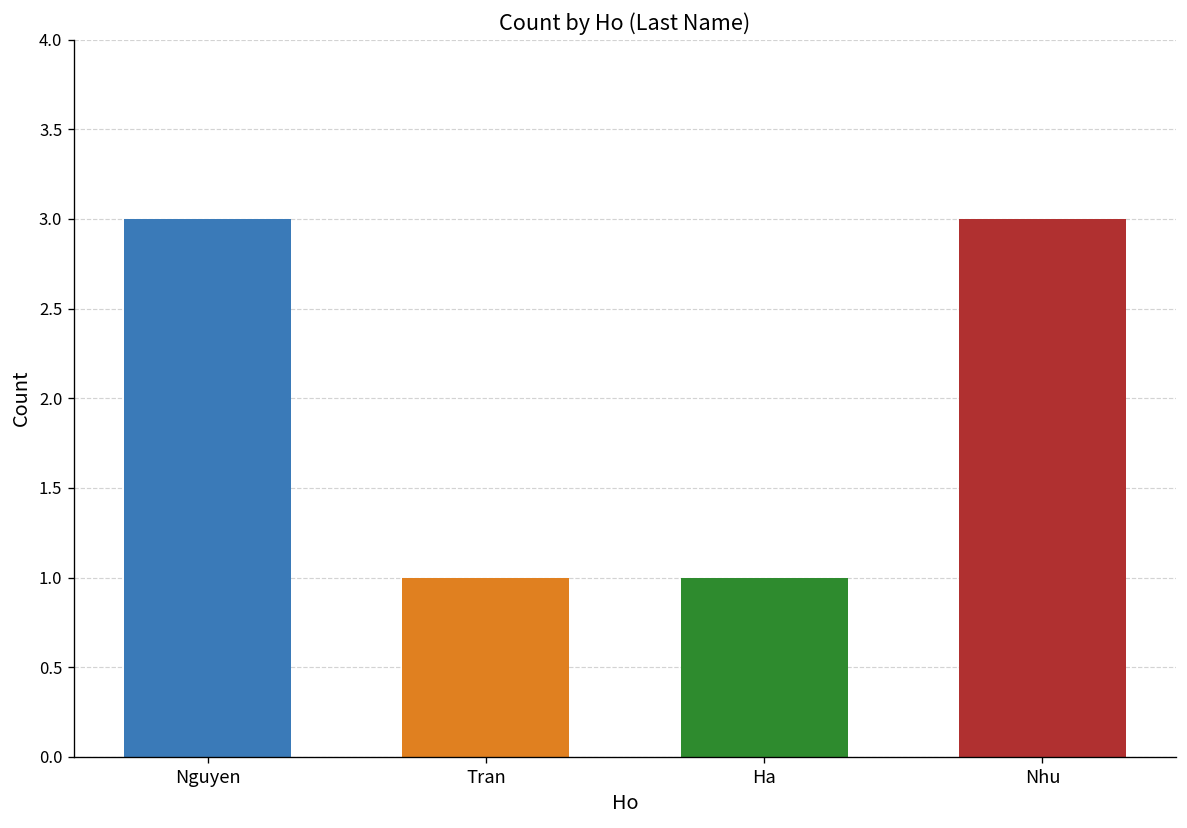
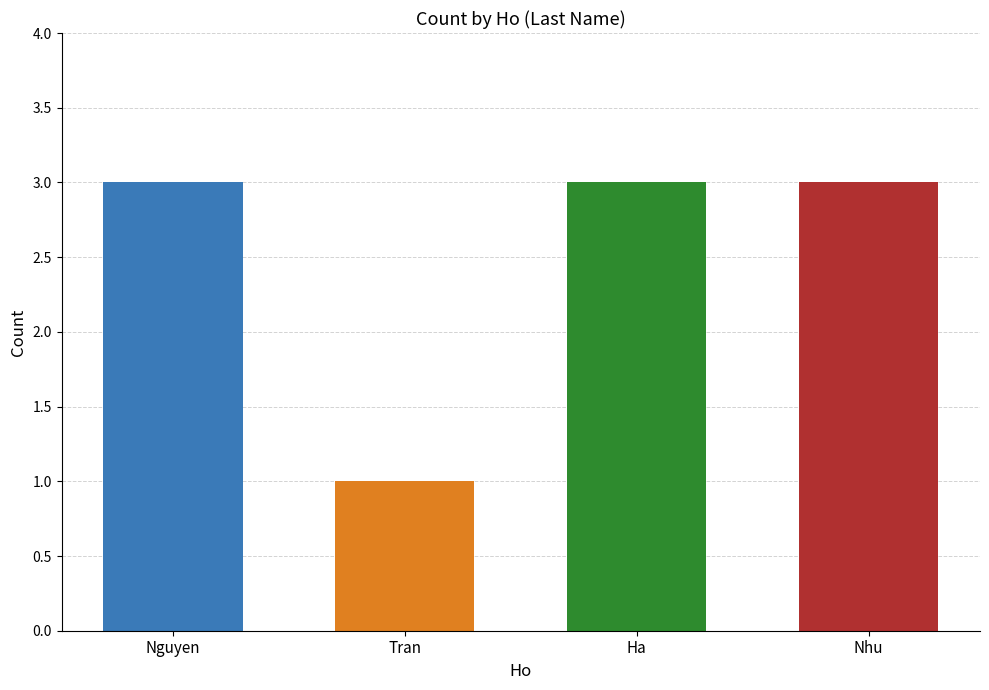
Ha: 1 -> 3
